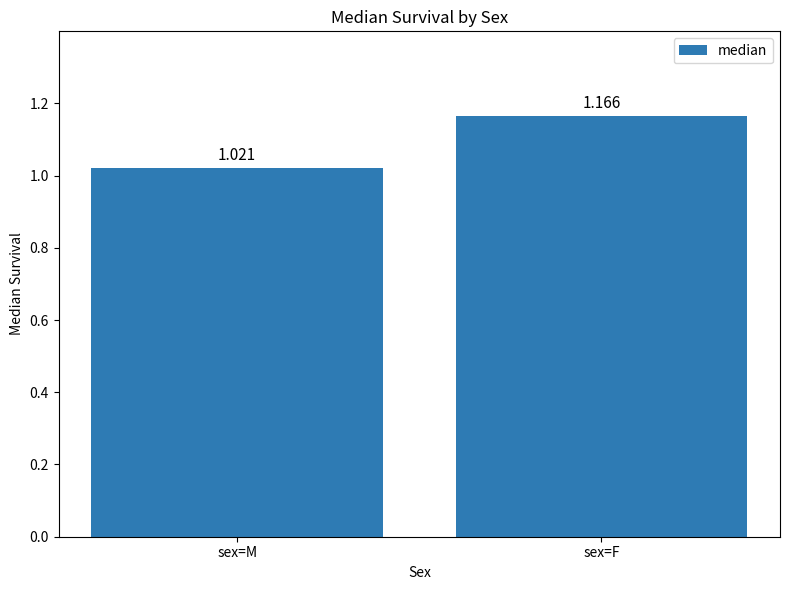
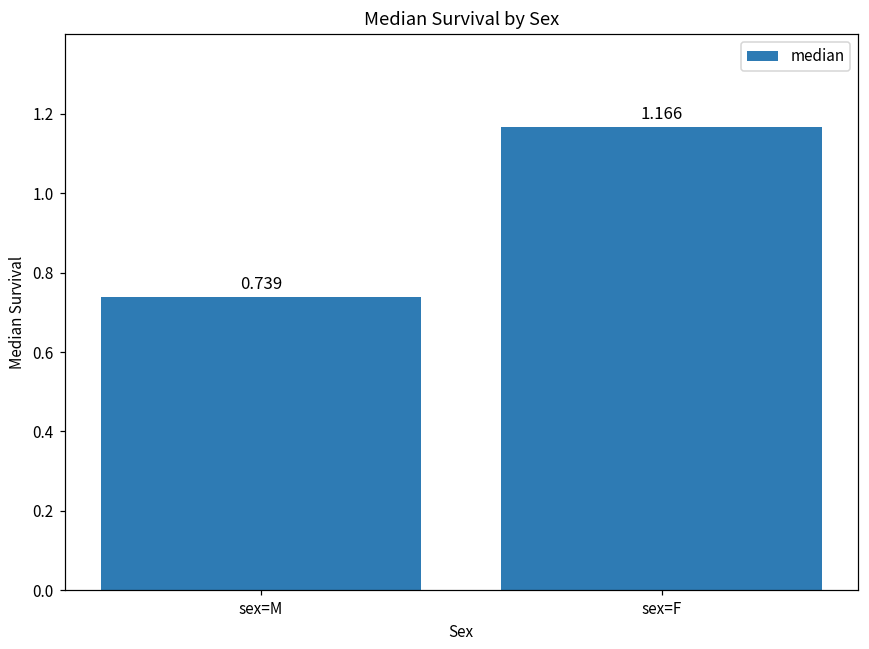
sex=M: 1.021 -> 0.739
